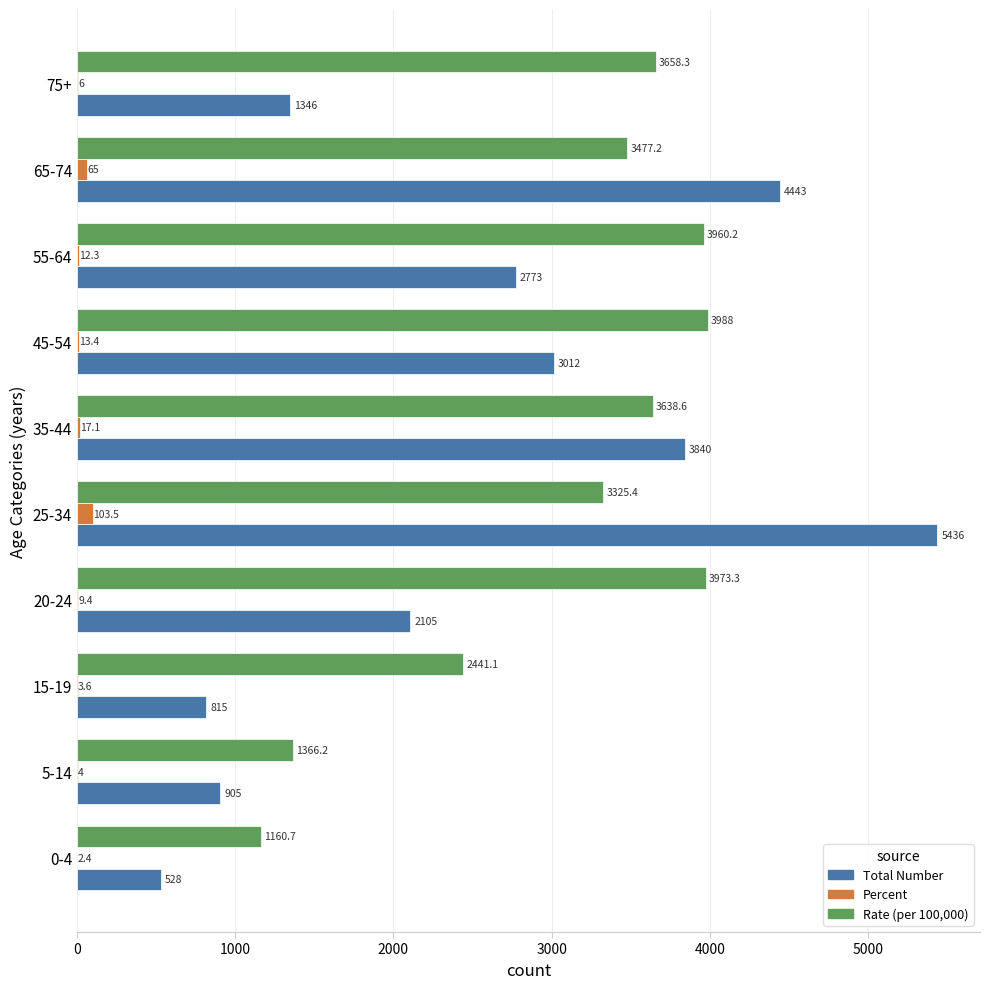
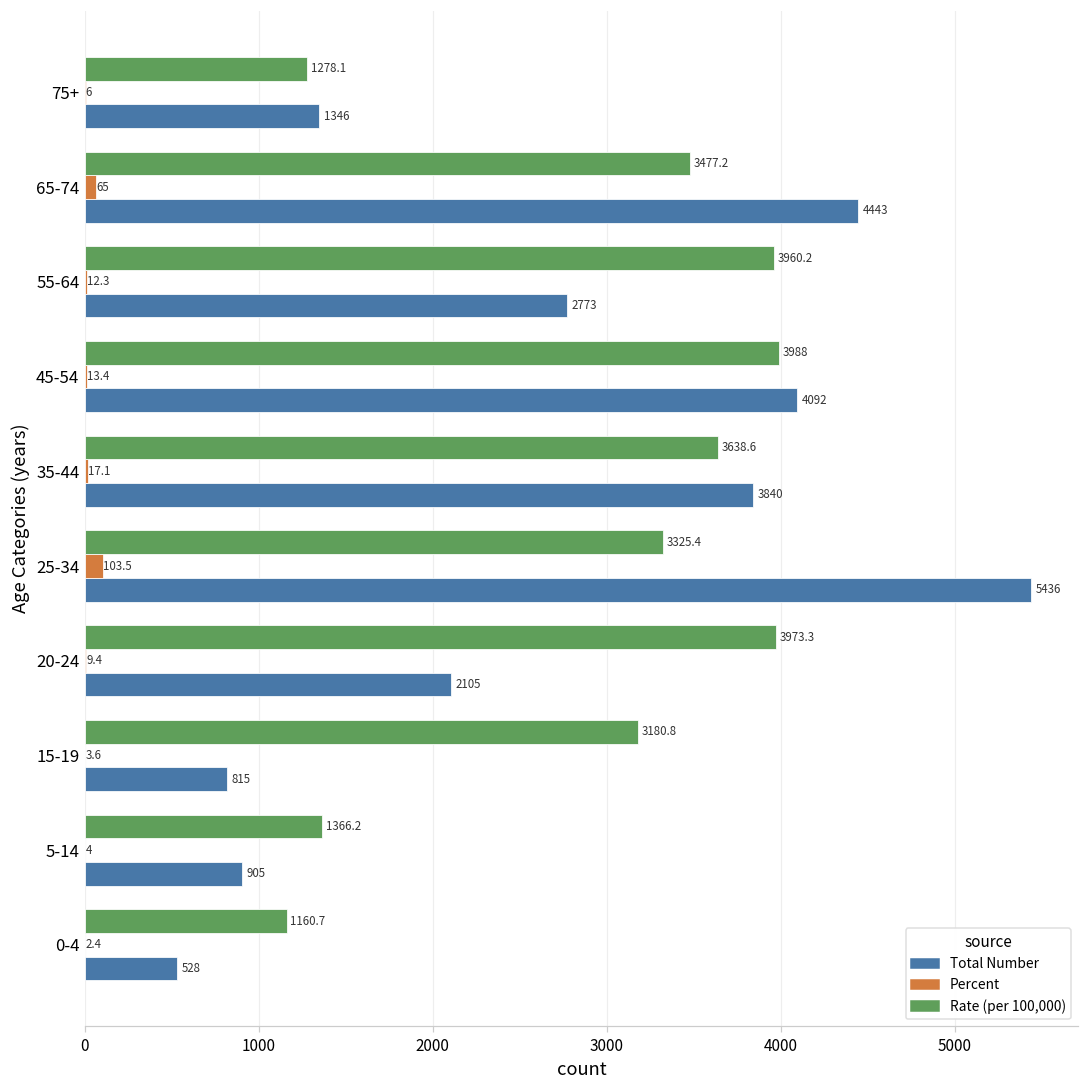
Rate (per 100,000), 75+: 3658.3 -> 1278.1
Total Number, 45-54: 3012 -> 4092
Rate (per 100,000), 15-19: 2441.1 -> 3180.8
